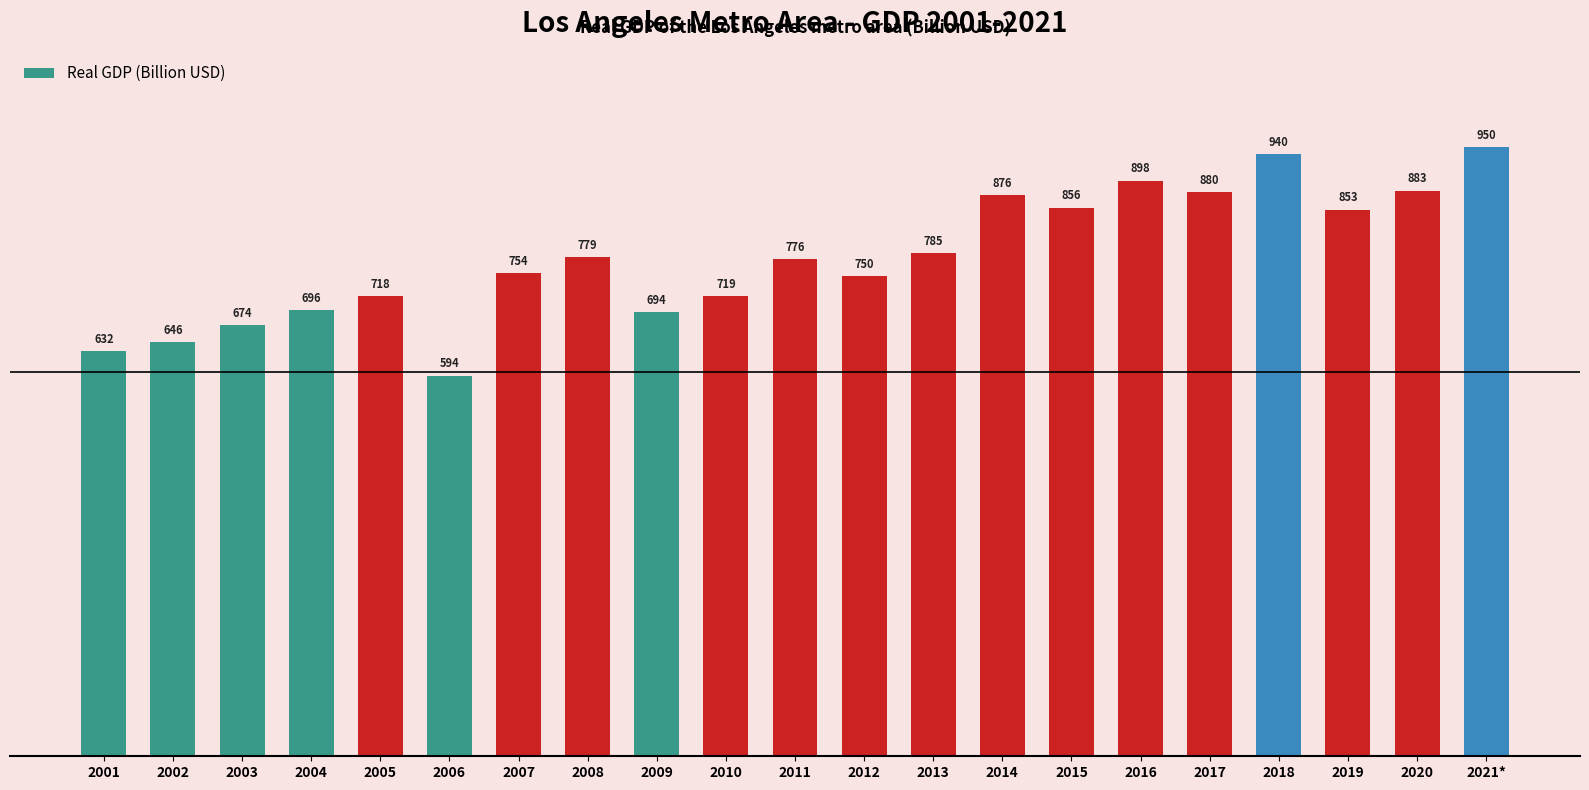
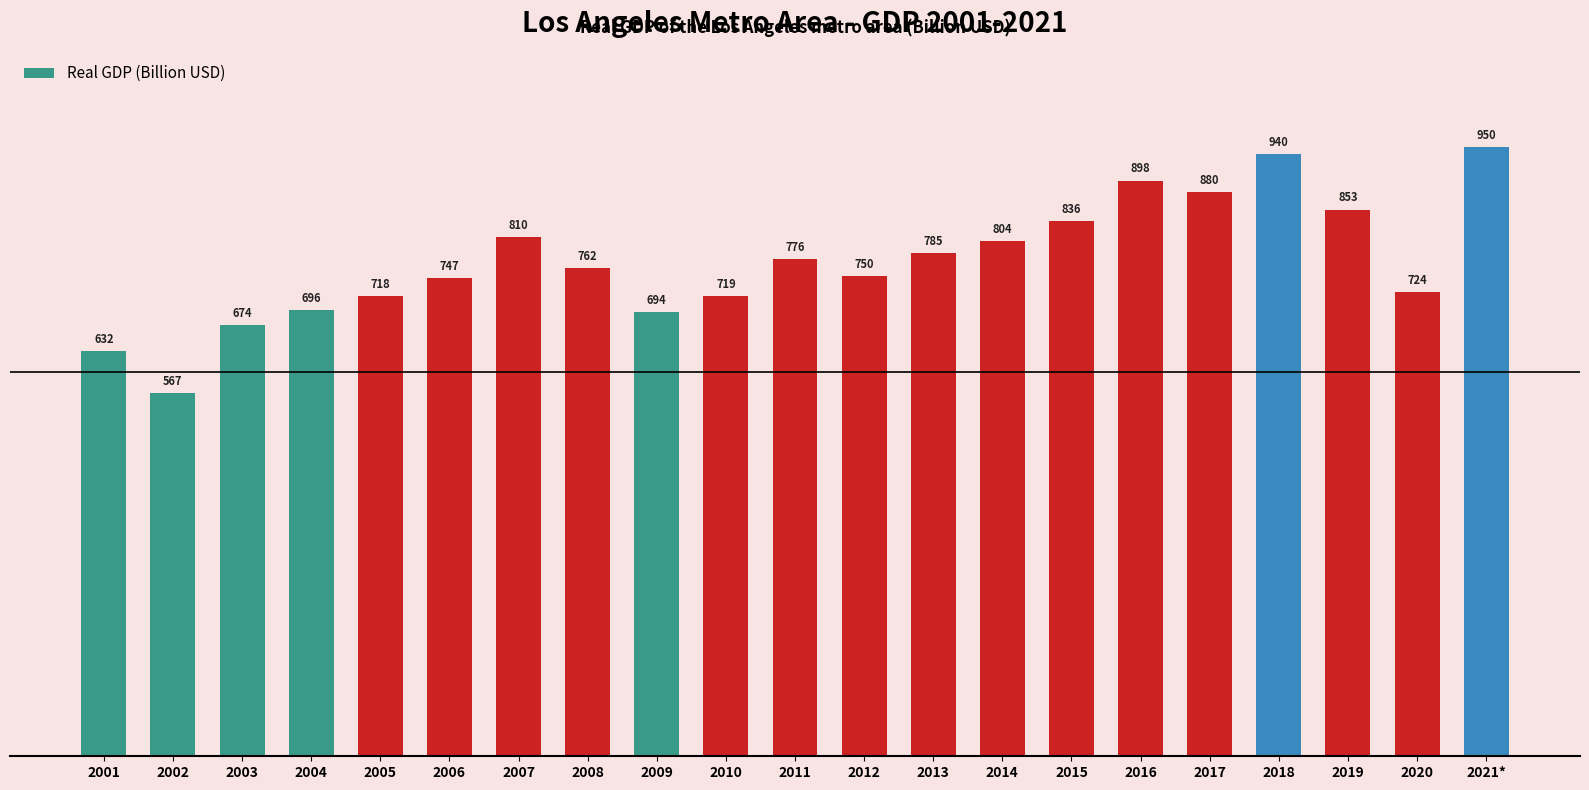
2002: 646 -> 567
2006: 594 -> 747
2007: 754 -> 810
2008: 779 -> 762
2014: 876 -> 804
2015: 856 -> 836
2020: 883 -> 724
